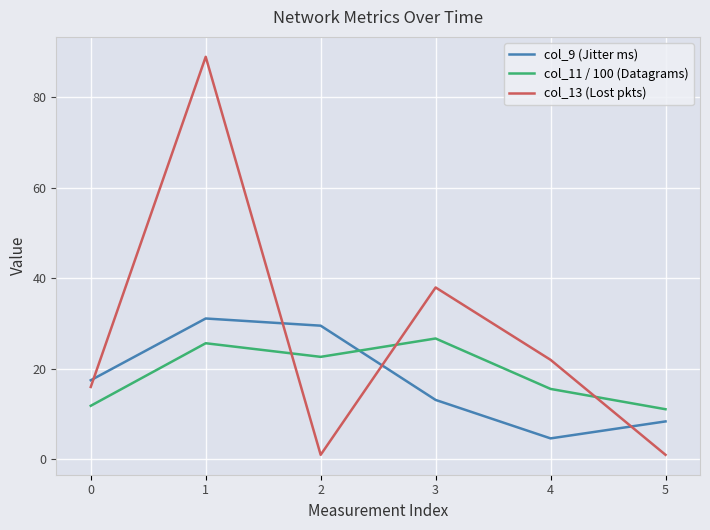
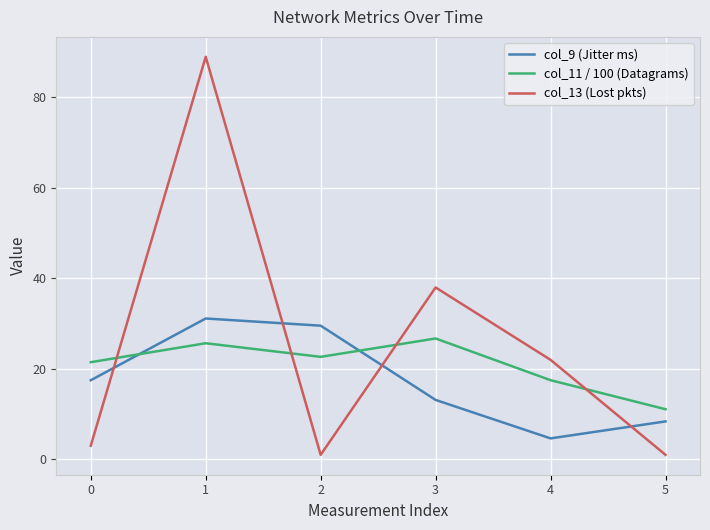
col_11 / 100 (Datagrams), 0: 12 -> 21
col_13 (Lost pkts), 0: 16 -> 3
col_11 / 100 (Datagrams), 4: 16 -> 18
